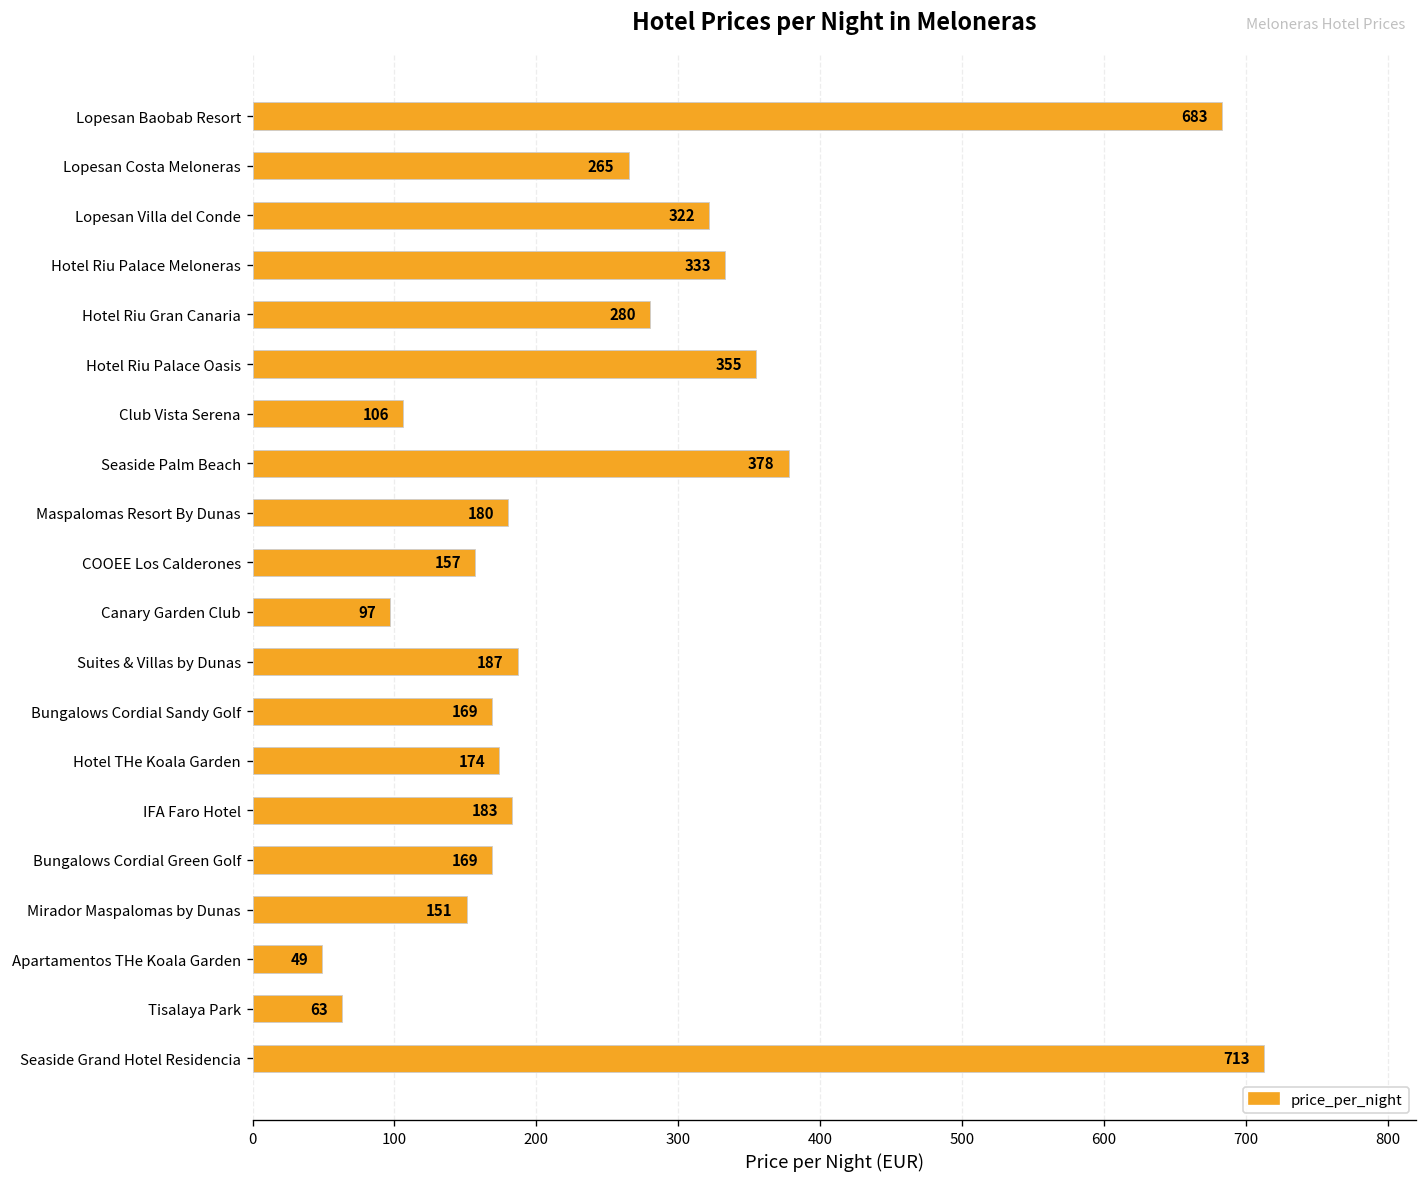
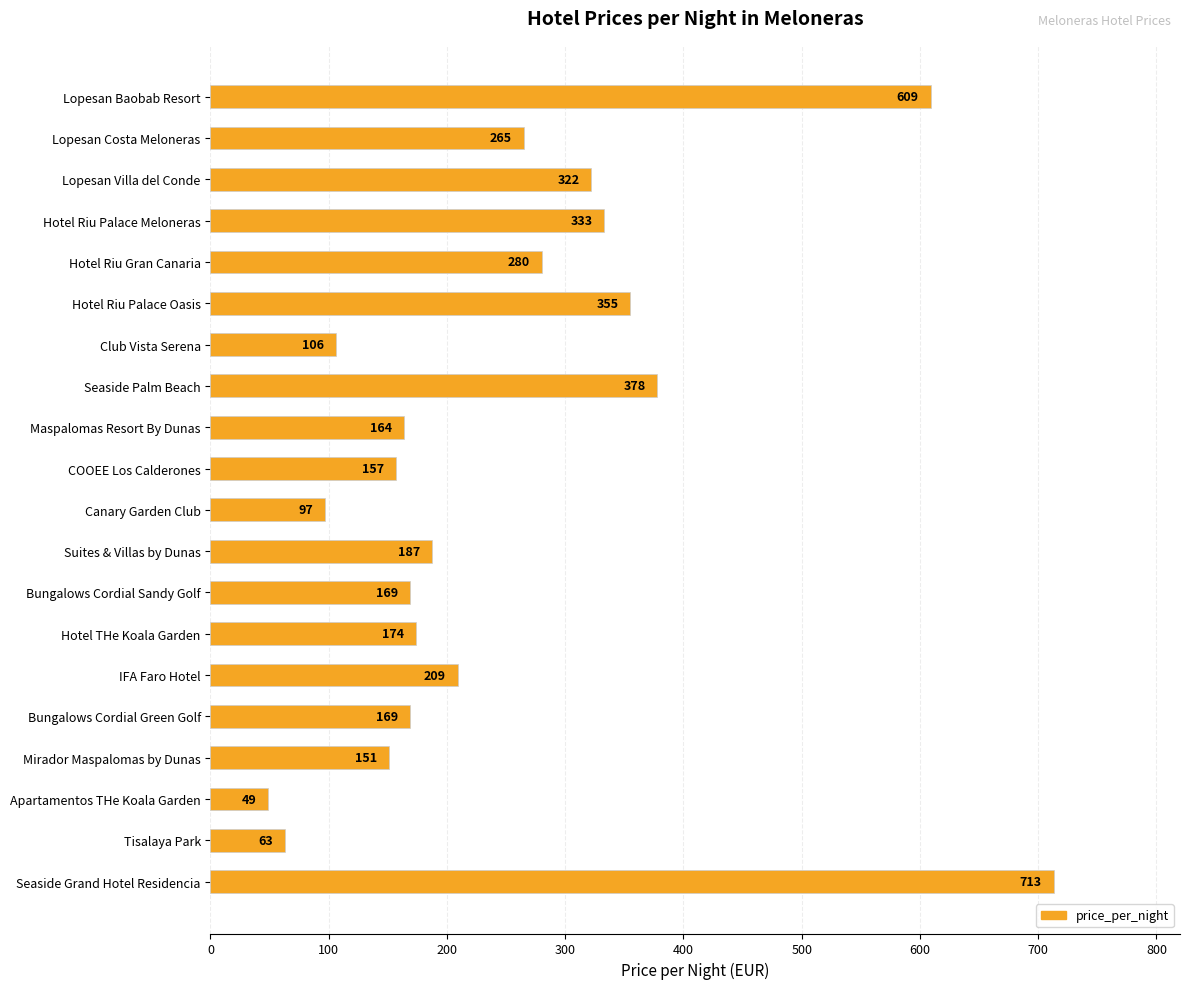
Lopesan Baobab Resort: 683 -> 609
Maspalomas Resort By Dunas: 180 -> 164
IFA Faro Hotel: 183 -> 209
